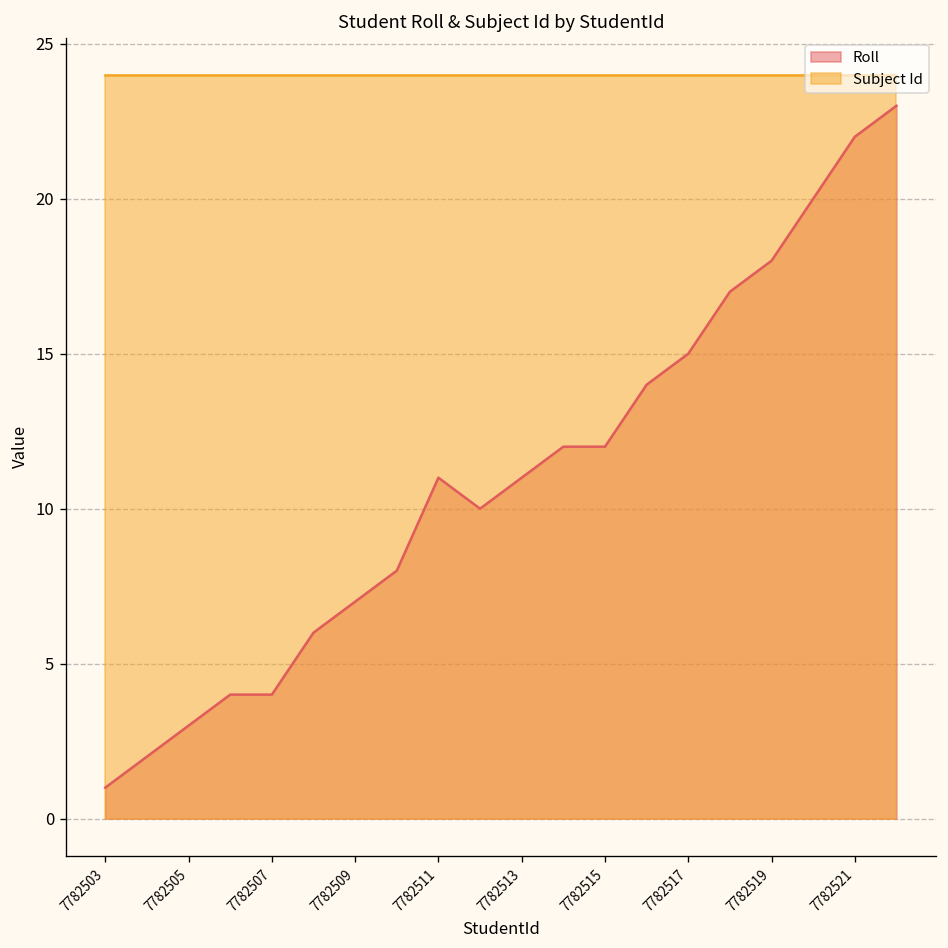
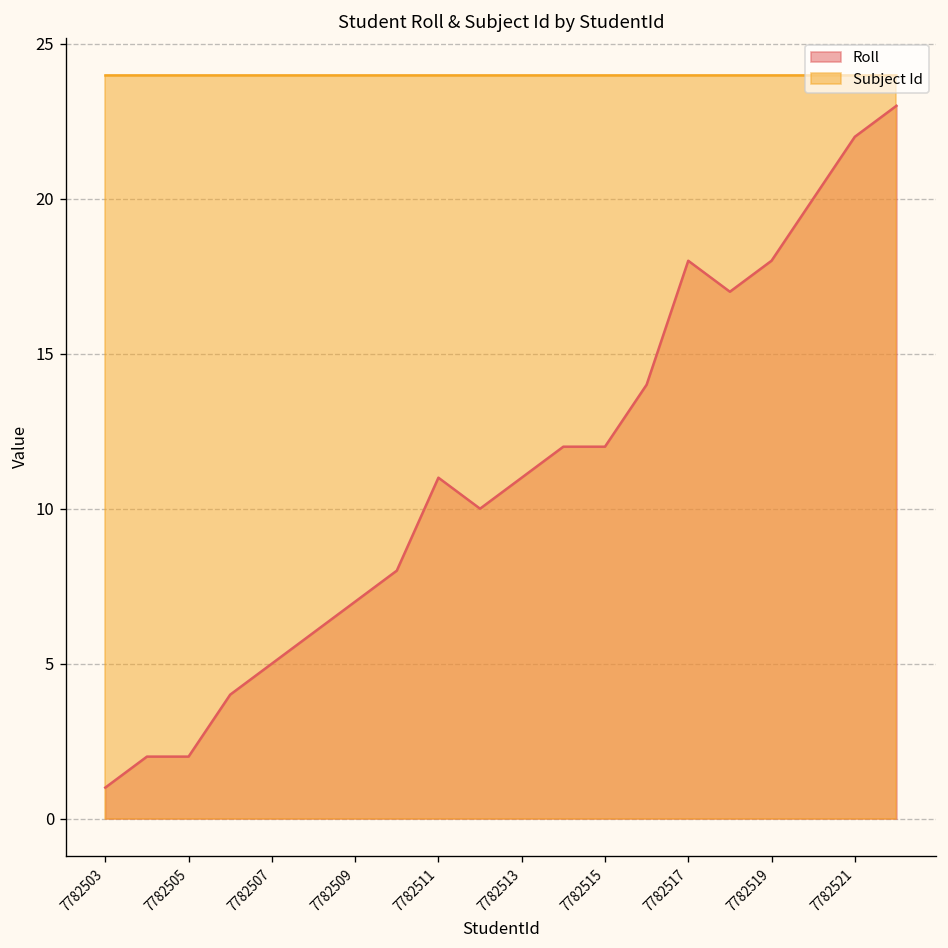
Roll, 7782505: 3 -> 2
Roll, 7782507: 4 -> 5
Roll, 7782517: 15 -> 18
